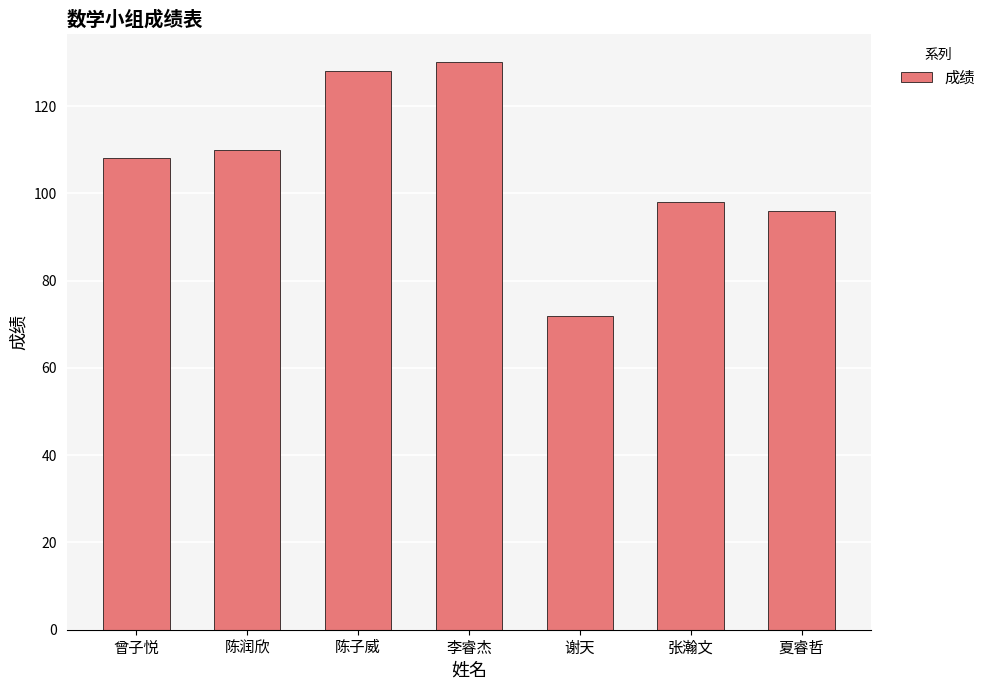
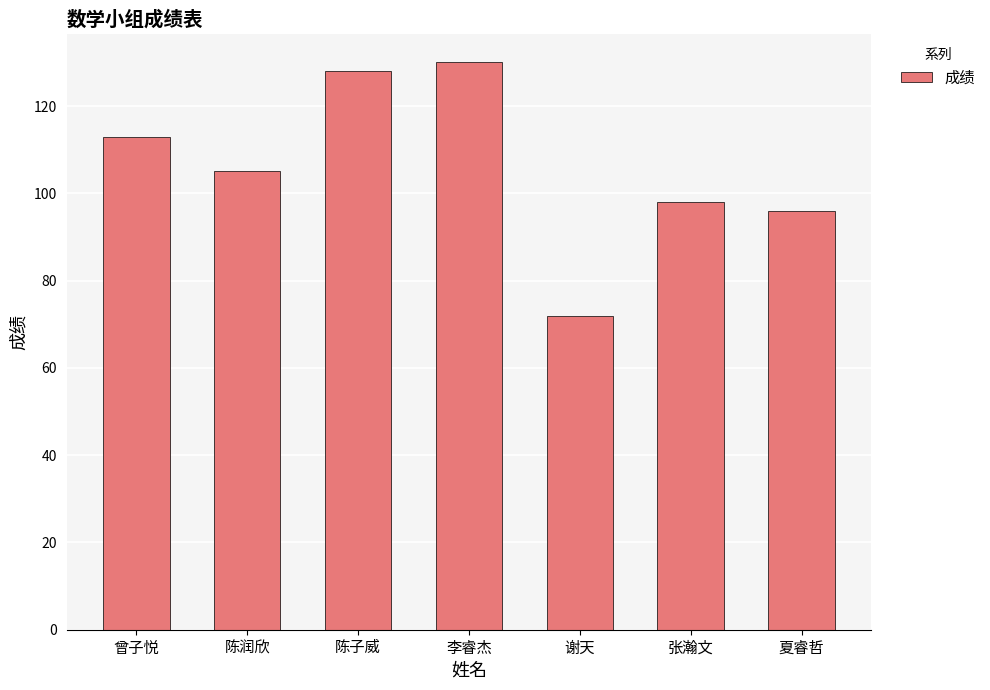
曾子悦: 108 -> 113
陈润欣: 110 -> 105
